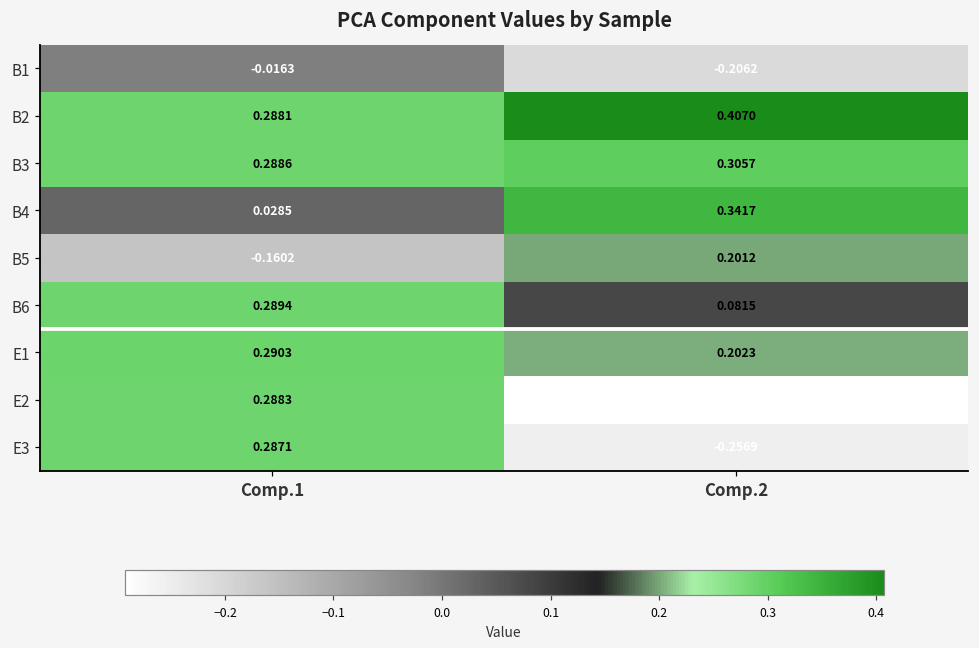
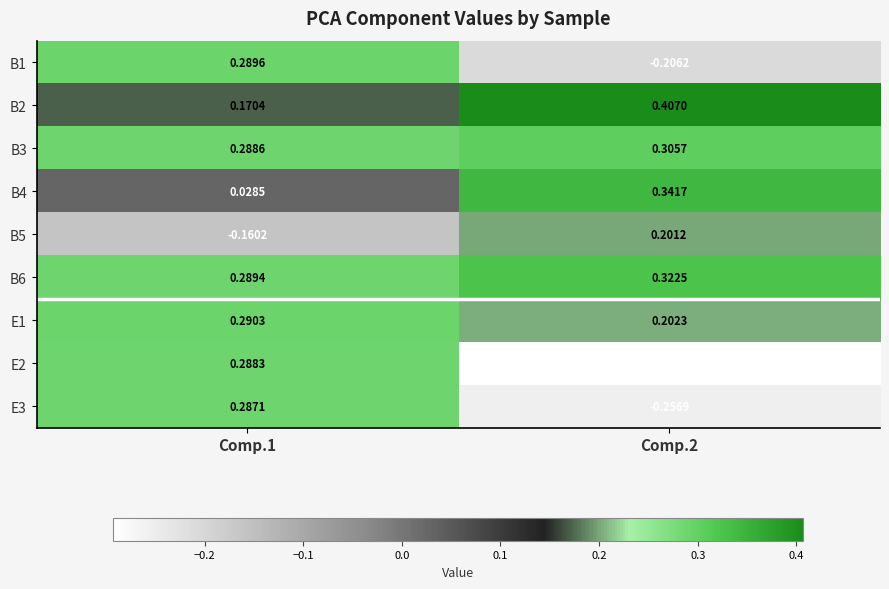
B1, Comp.1: -0.0163 -> 0.2896
B2, Comp.1: 0.2881 -> 0.1704
B6, Comp.2: 0.0815 -> 0.3225
